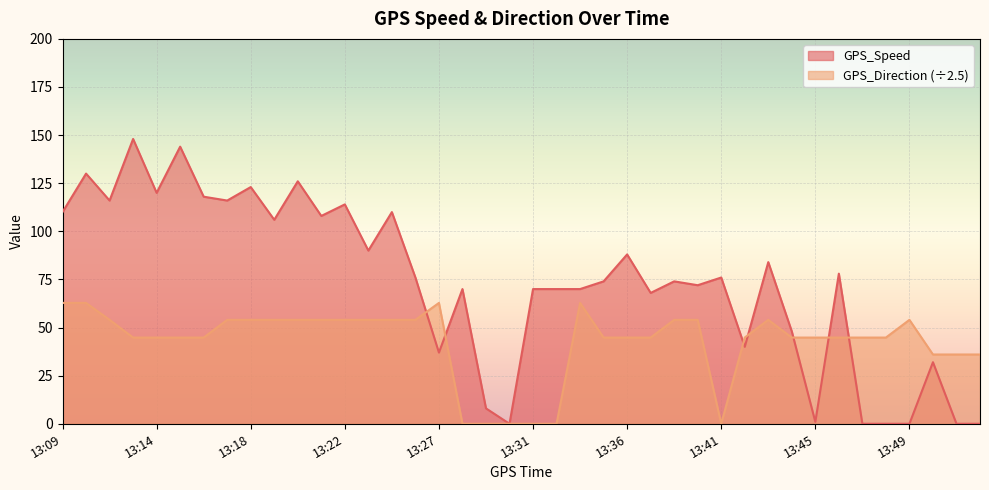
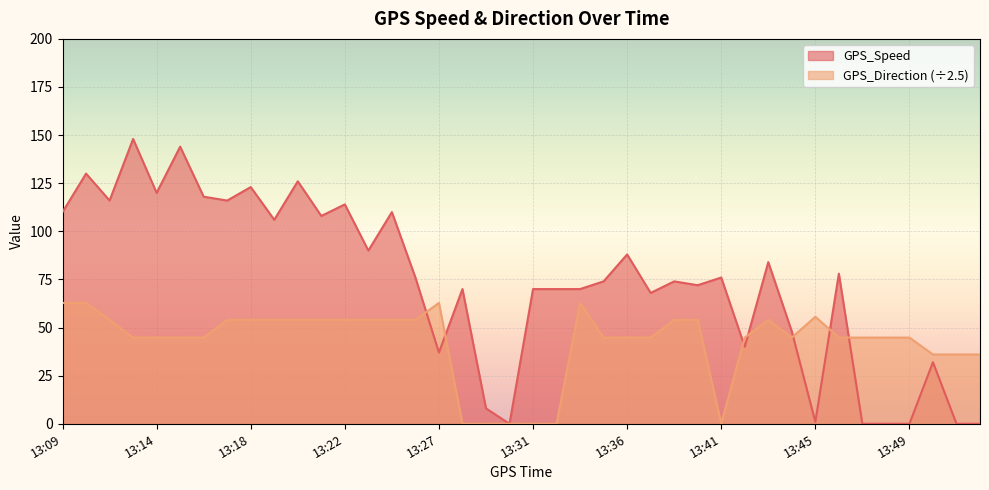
GPS_Direction (÷2.5), 13:45: 45 -> 56
GPS_Direction (÷2.5), 13:49: 54 -> 45
